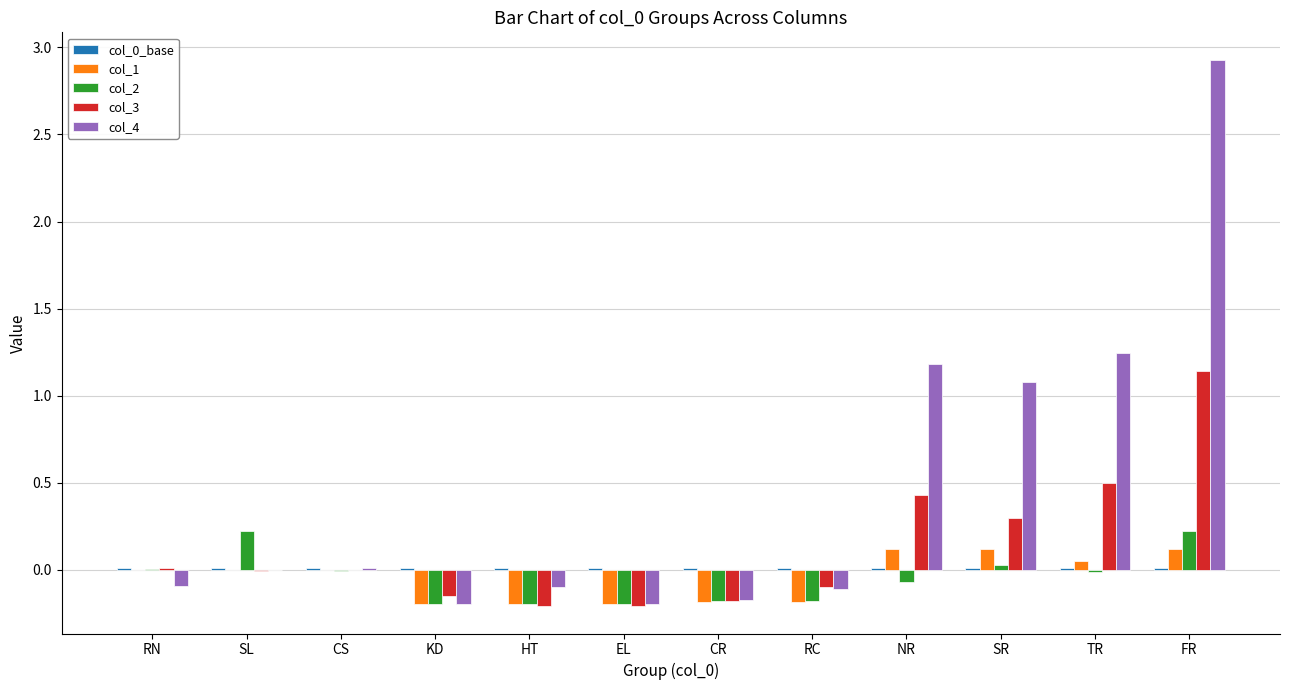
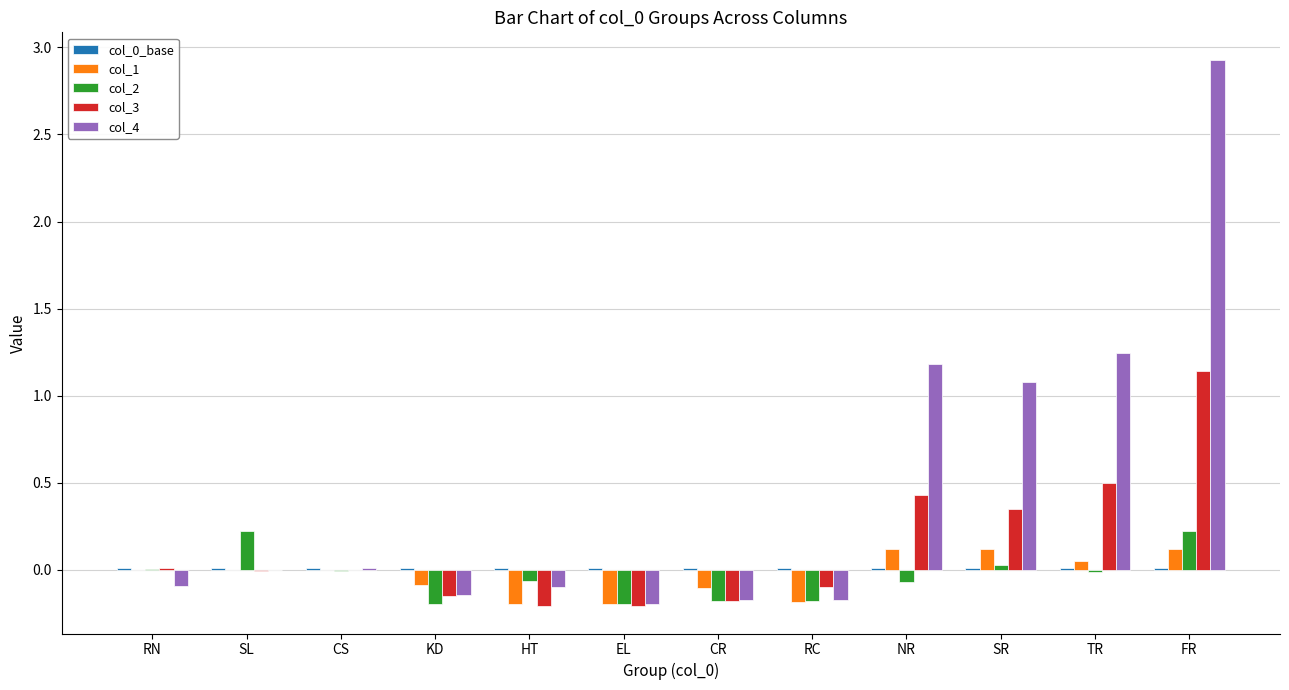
col_1, KD: -0.19 -> -0.09
col_4, KD: -0.19 -> -0.15
col_2, HT: -0.19 -> -0.07
col_1, CR: -0.18 -> -0.10
col_4, RC: -0.11 -> -0.17
col_3, SR: 0.30 -> 0.35
